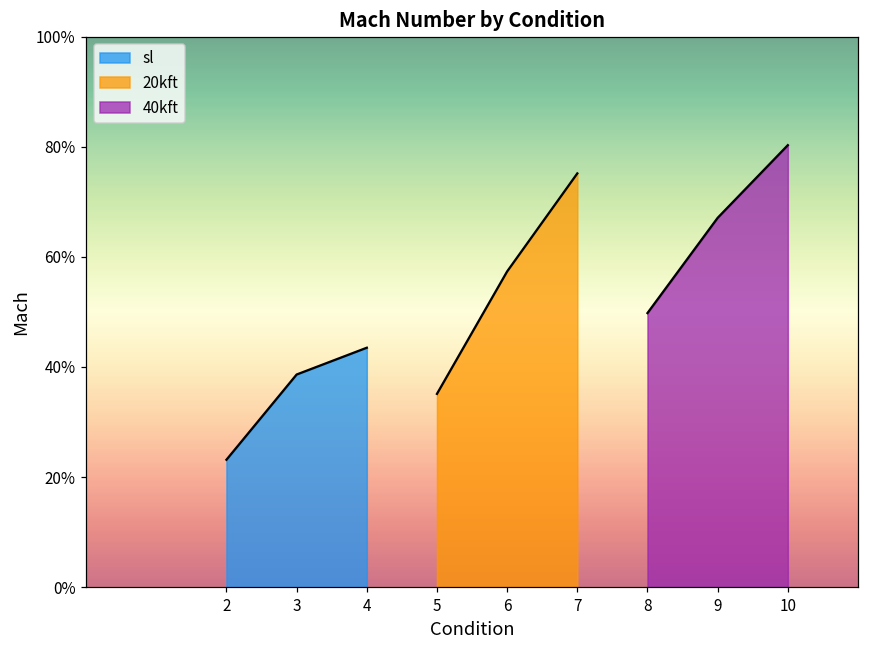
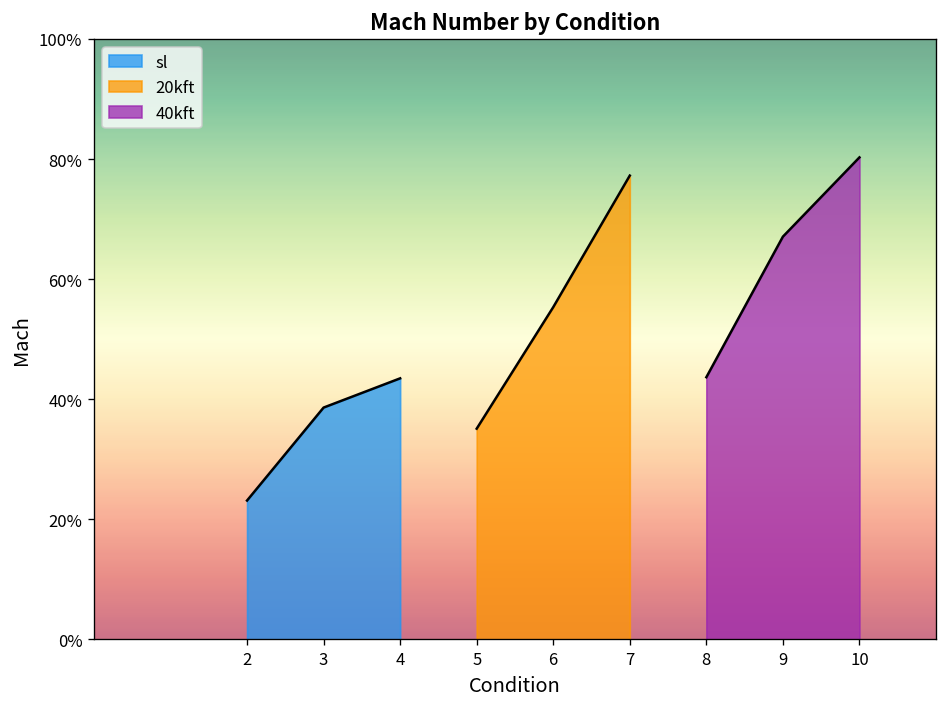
20kft, 6: 57% -> 55%
20kft, 7: 75% -> 77%
40kft, 8: 50% -> 44%
